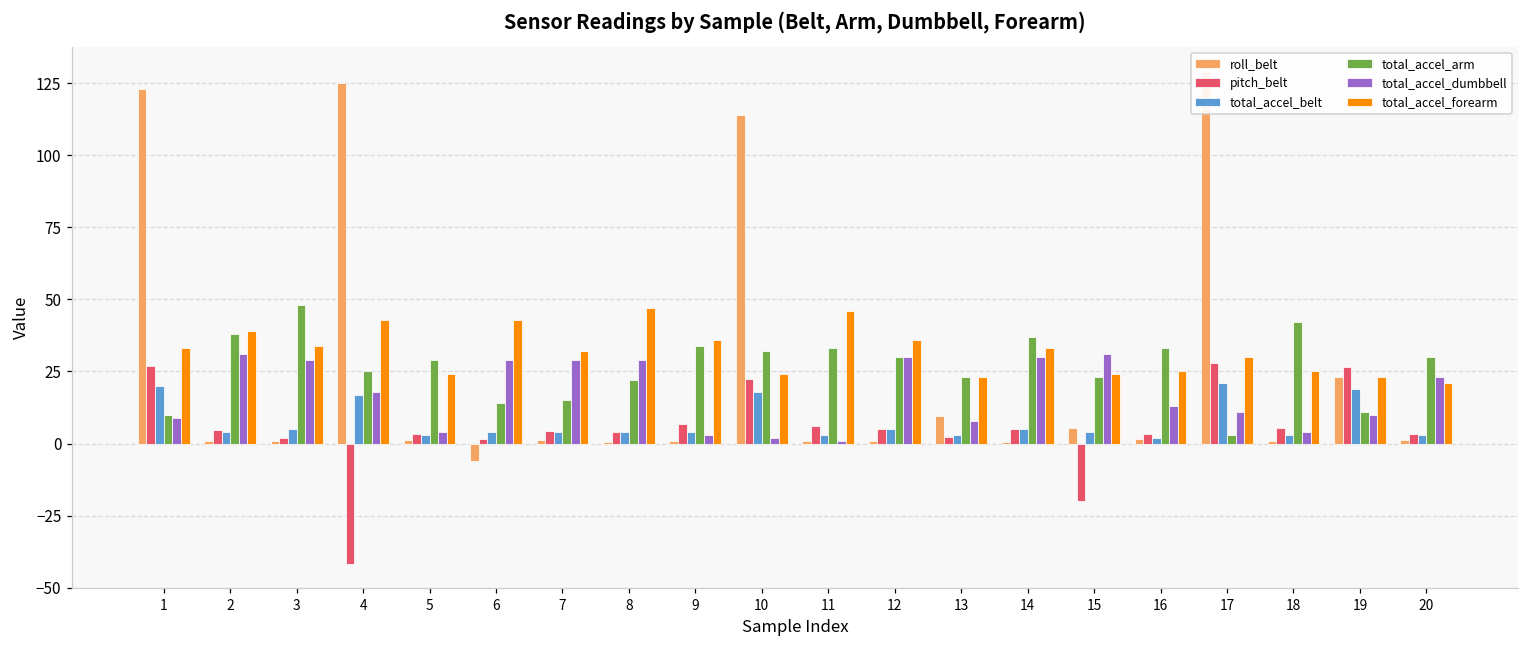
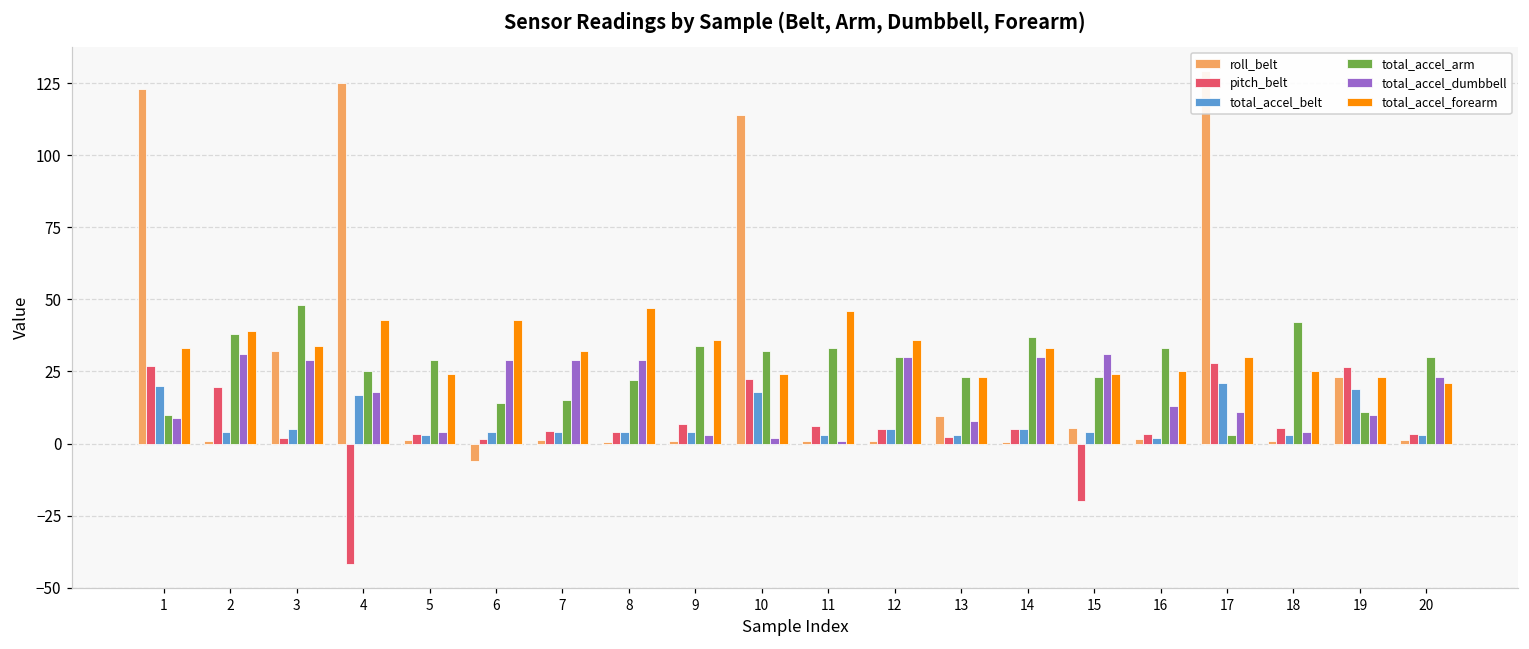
pitch_belt, 2: 5 -> 19
roll_belt, 3: 1 -> 32
